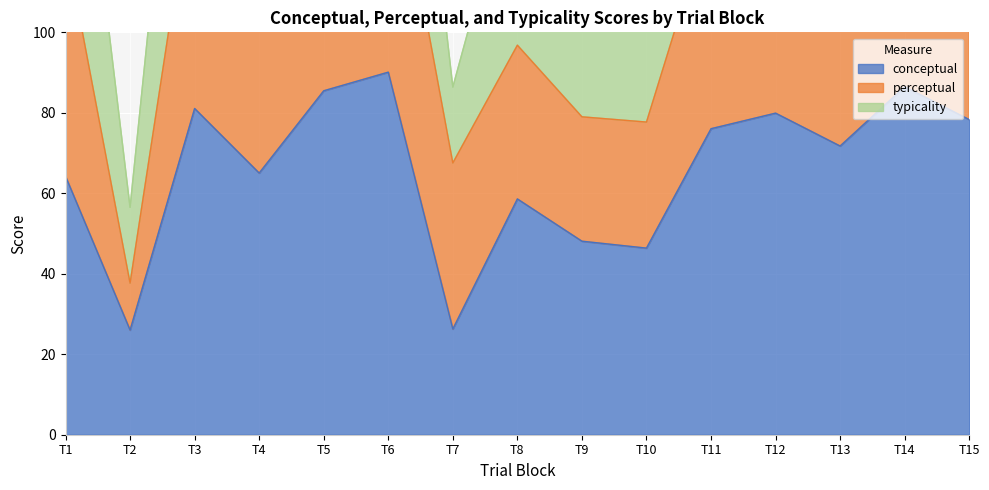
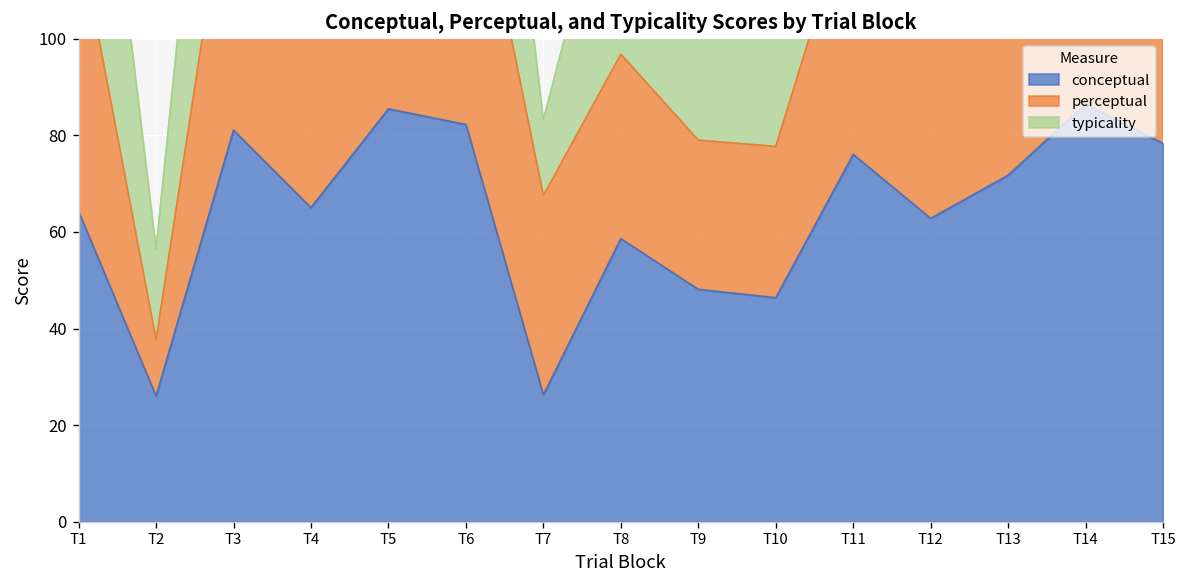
conceptual, T6: 90 -> 82
typicality, T7: 19 -> 16
conceptual, T12: 80 -> 63
